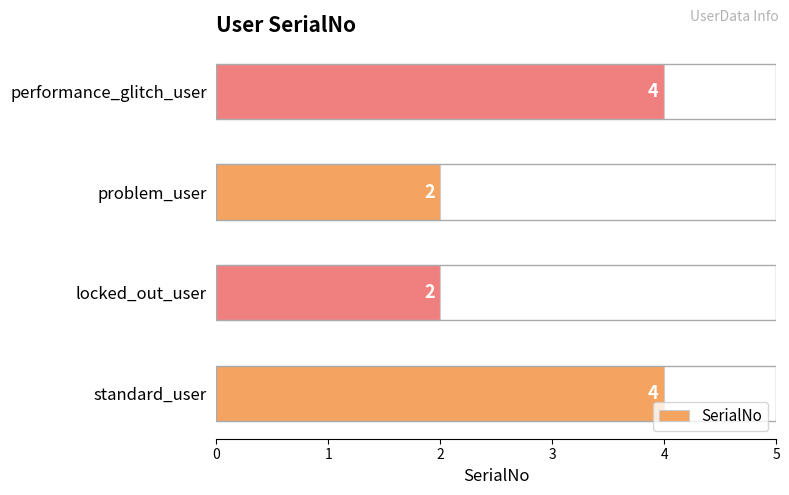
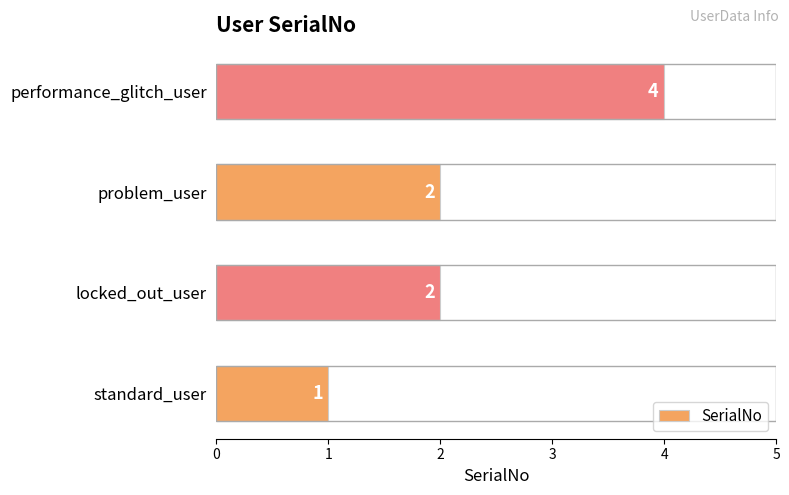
standard_user: 4 -> 1
